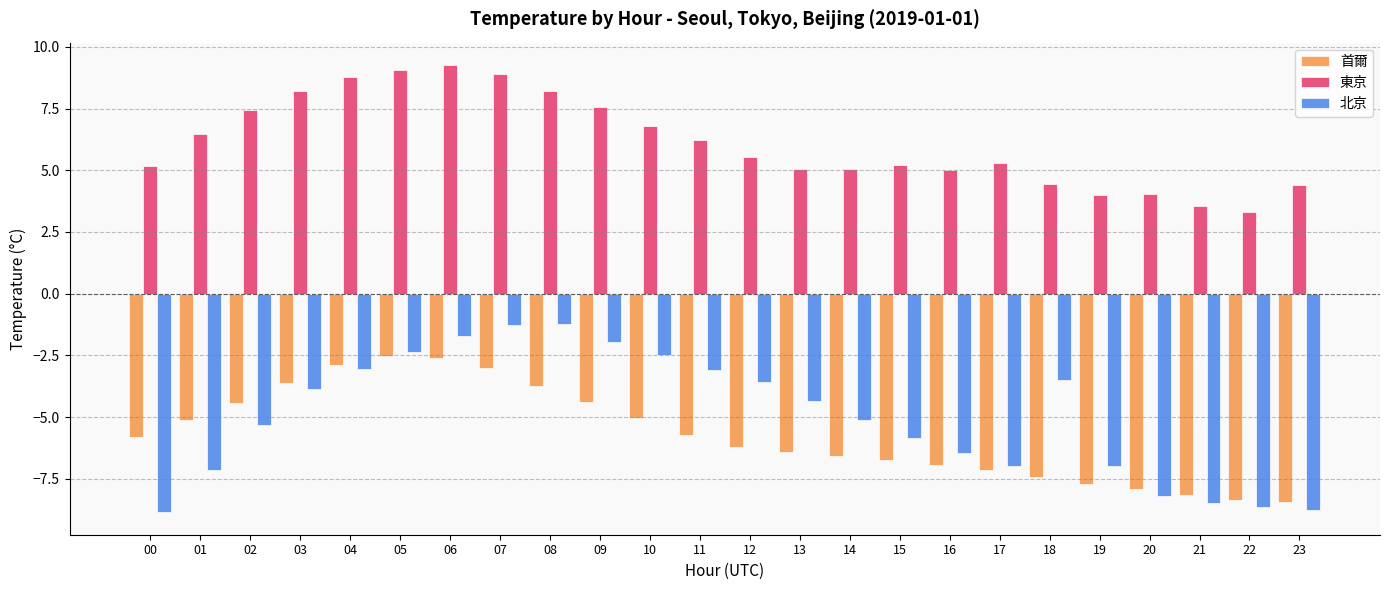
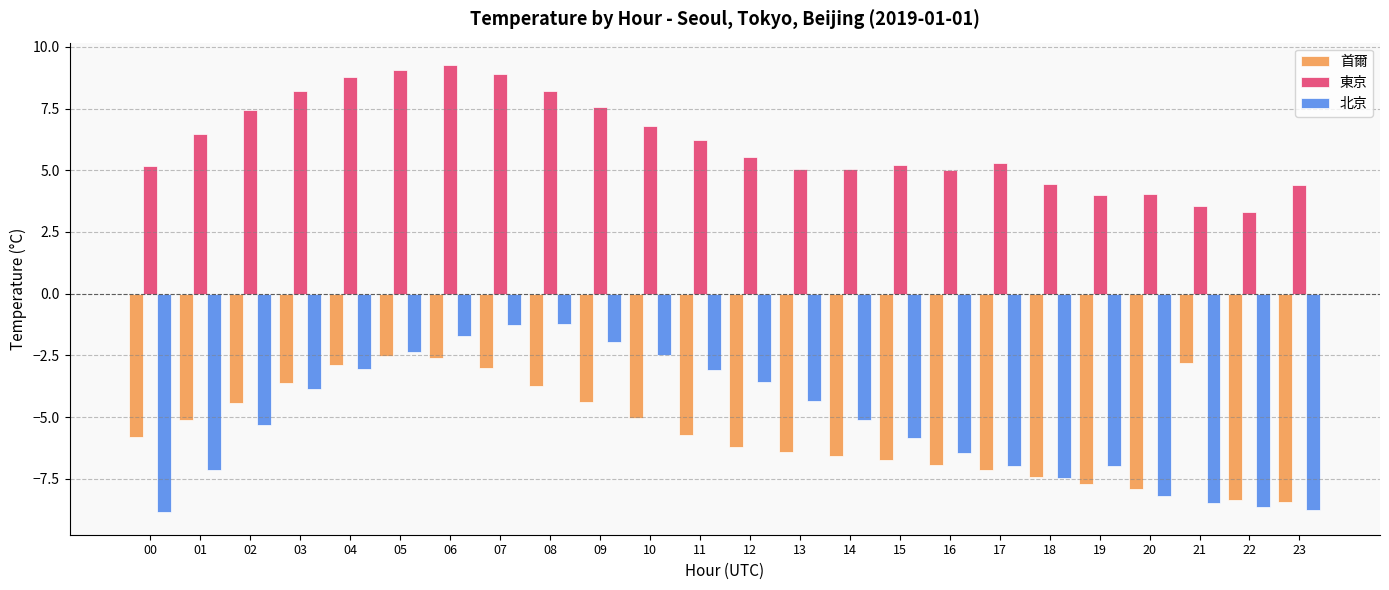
北京, 18: -3.5 -> -7.5
首爾, 21: -8.2 -> -2.8
